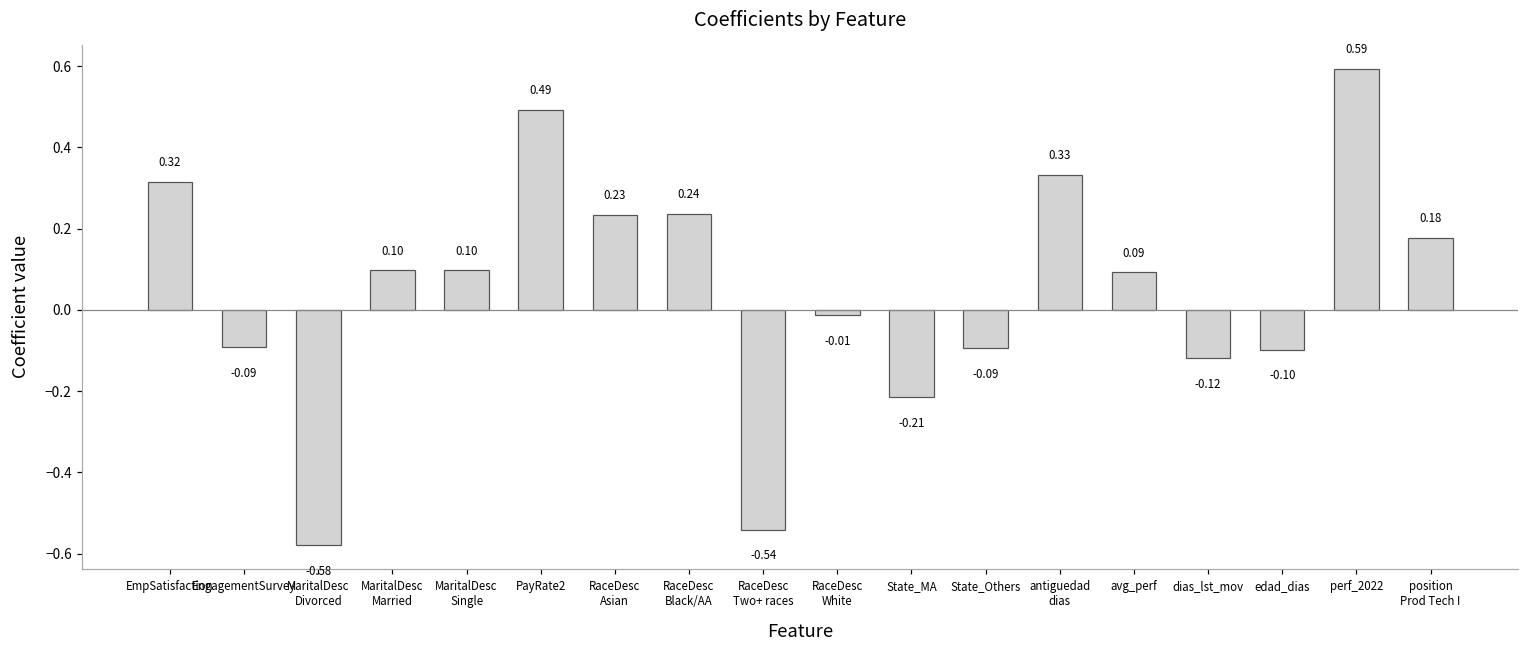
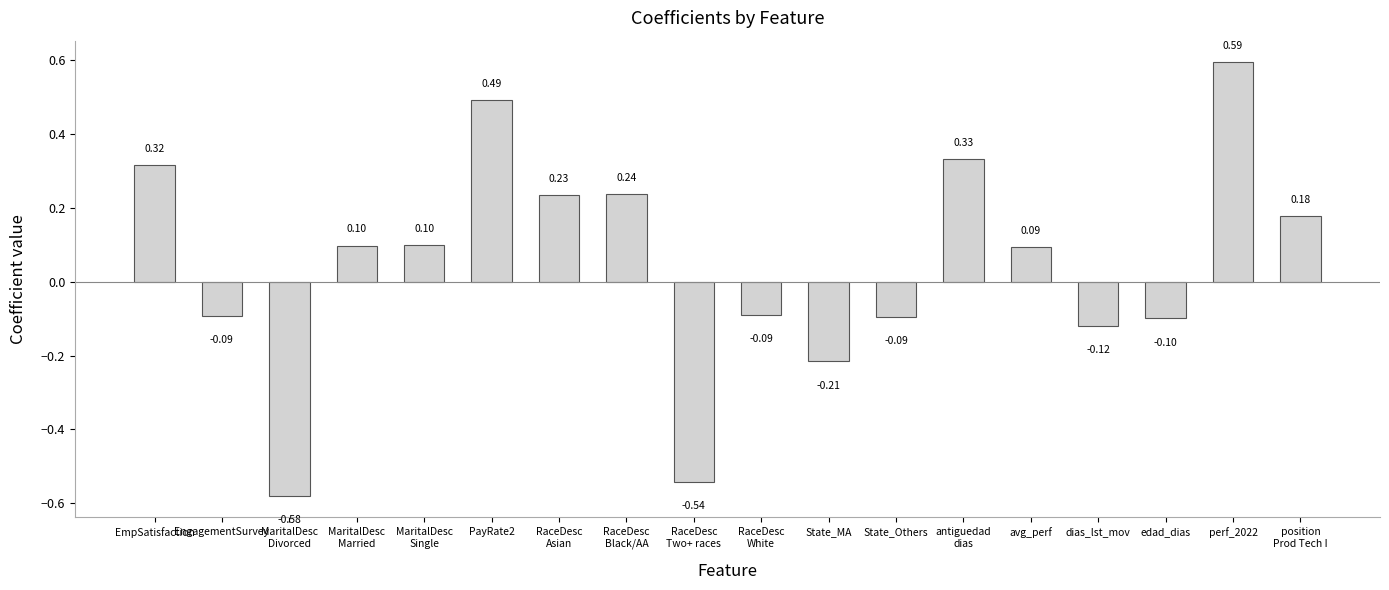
RaceDesc White: -0.01 -> -0.09
